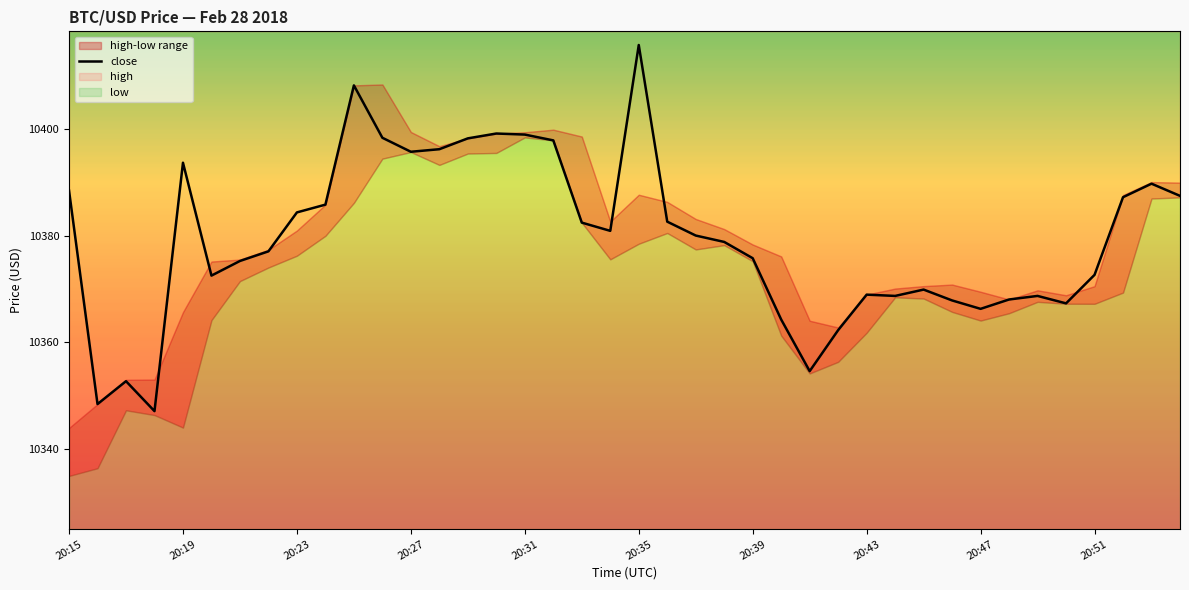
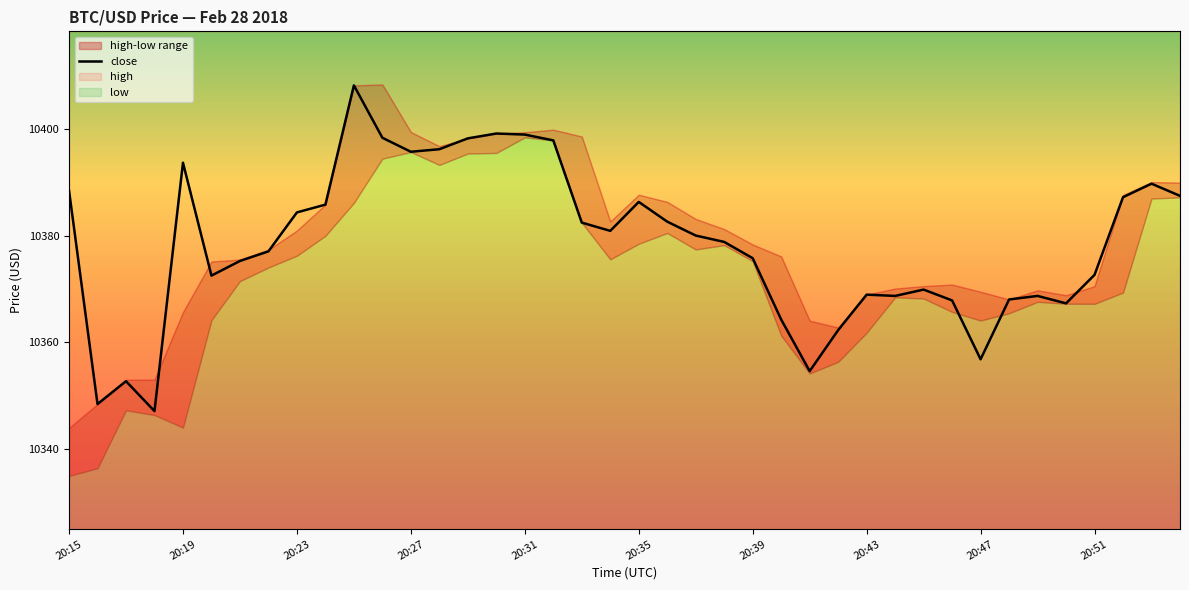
close, 20:35: 10416 -> 10386
close, 20:47: 10366 -> 10357
